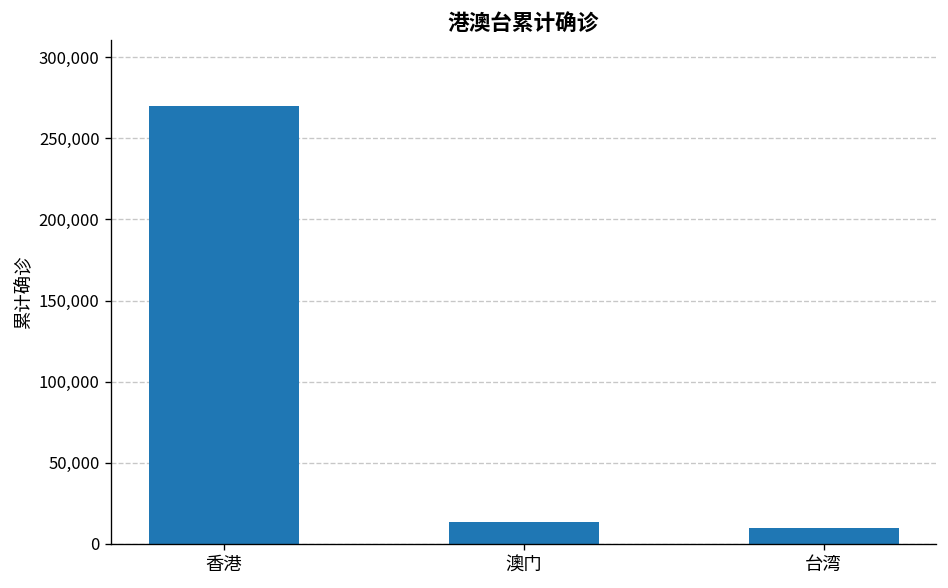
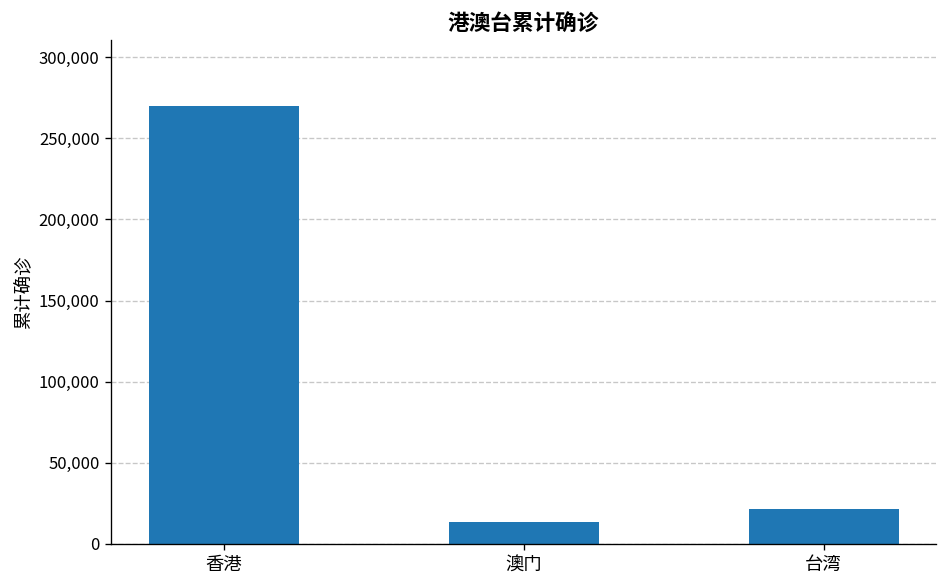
台湾: 10,000 -> 21,000
